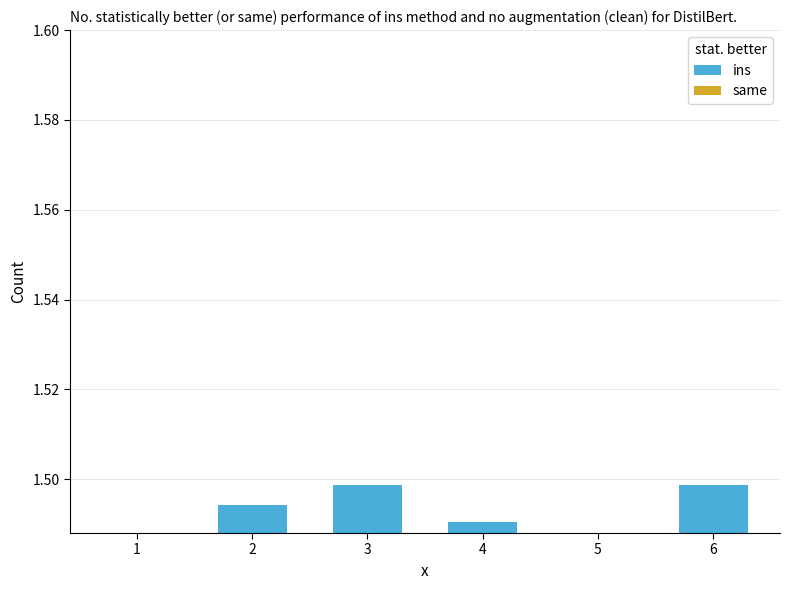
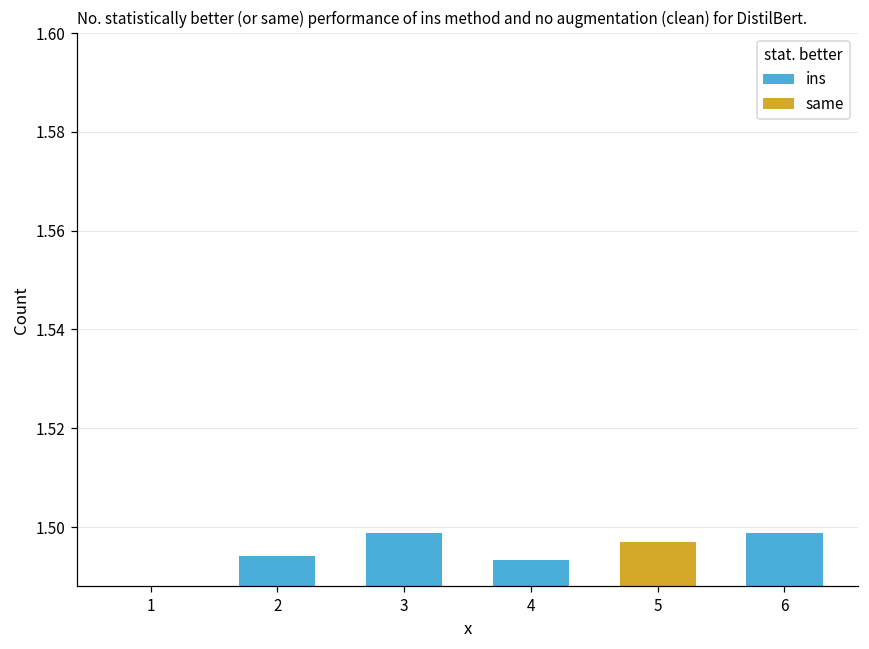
4: 1.491 -> 1.493
5: 1.488 -> 1.497
